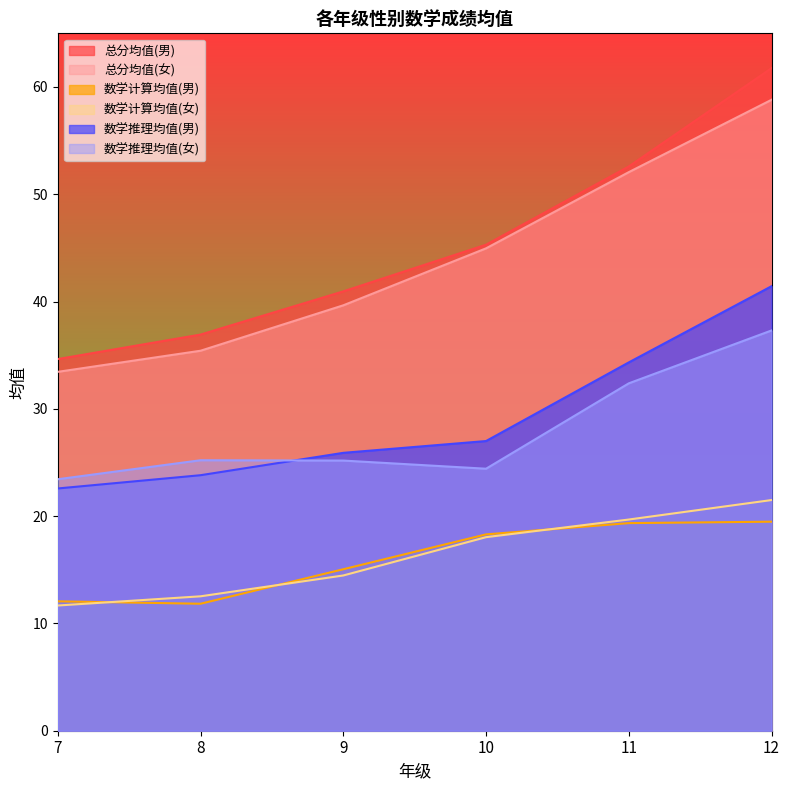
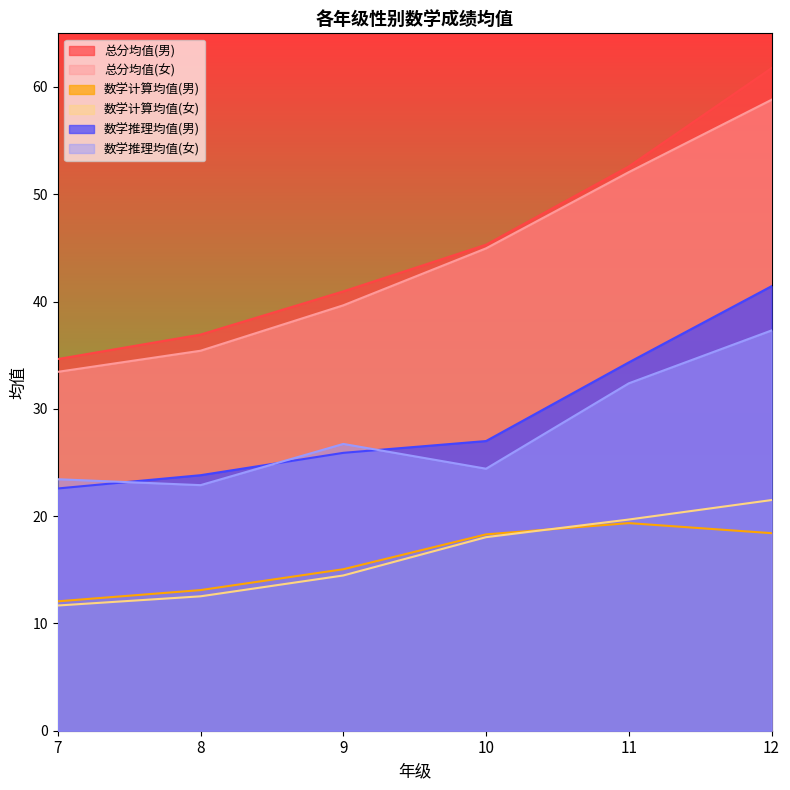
数学计算均值(男), 8: 11.8 -> 13.1
数学推理均值(女), 8: 25.2 -> 22.9
数学推理均值(女), 9: 25.2 -> 26.7
数学计算均值(男), 12: 19.5 -> 18.4
